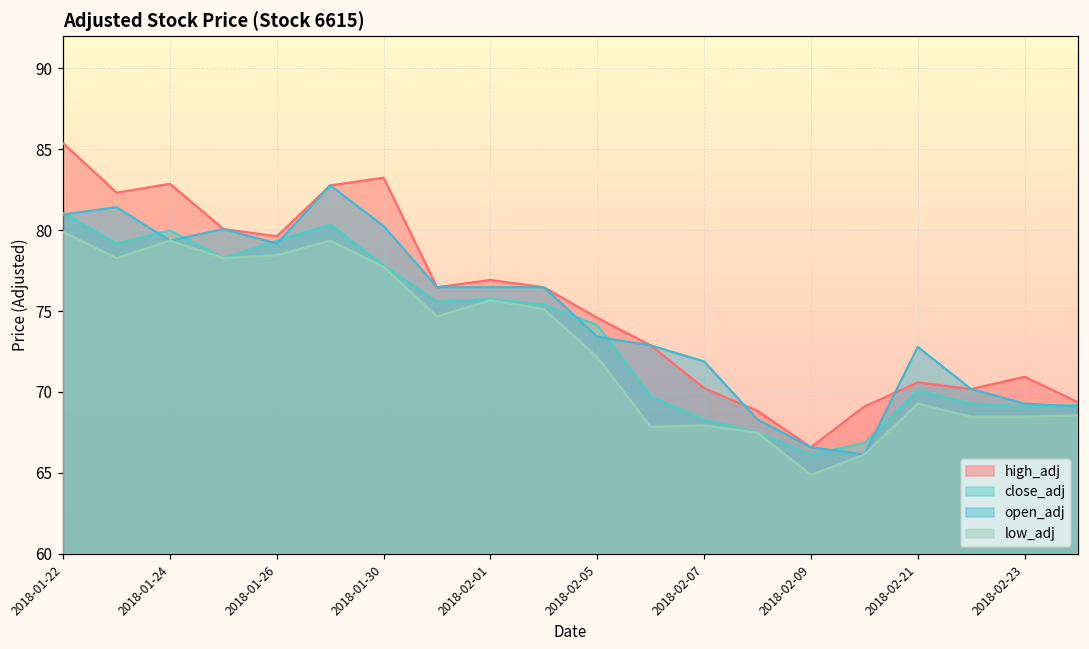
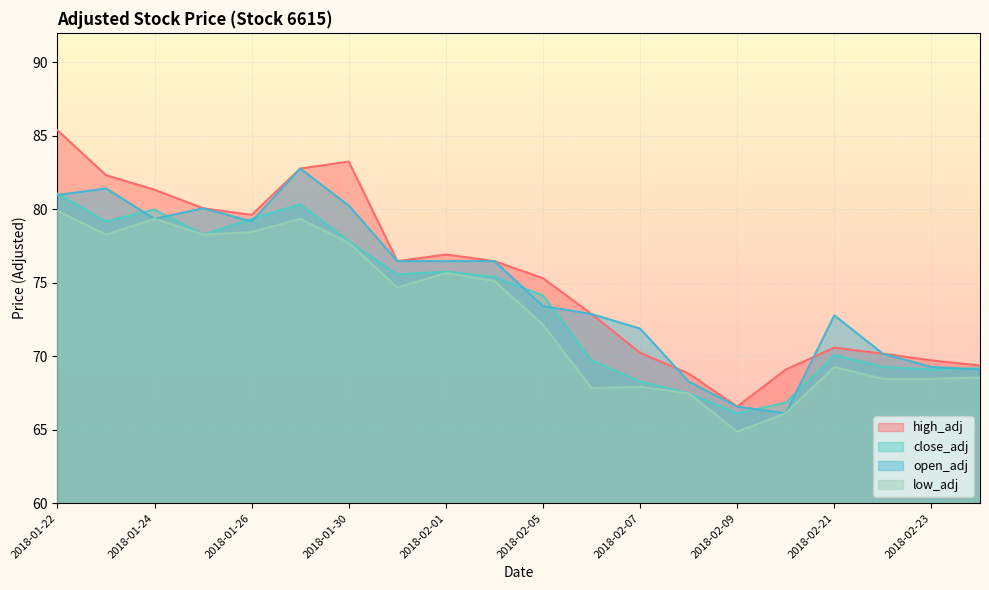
high_adj, 2018-01-24: 82.9 -> 81.3
high_adj, 2018-02-05: 74.6 -> 75.3
high_adj, 2018-02-23: 70.9 -> 69.7
